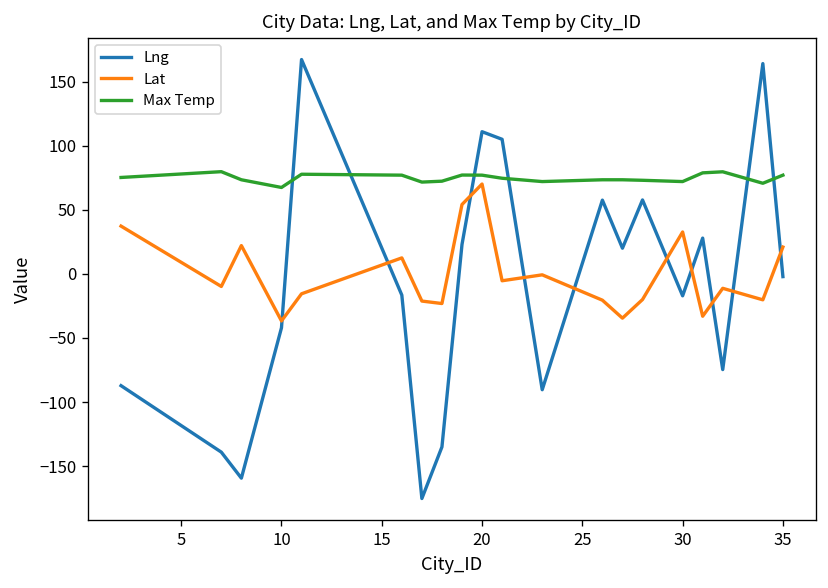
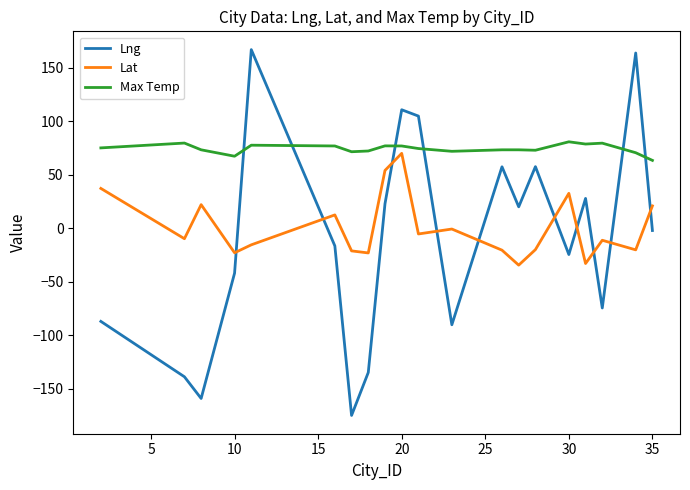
Lat, 10: -37 -> -23
Lng, 30: -17 -> -25
Max Temp, 30: 72 -> 81
Max Temp, 35: 77 -> 64
